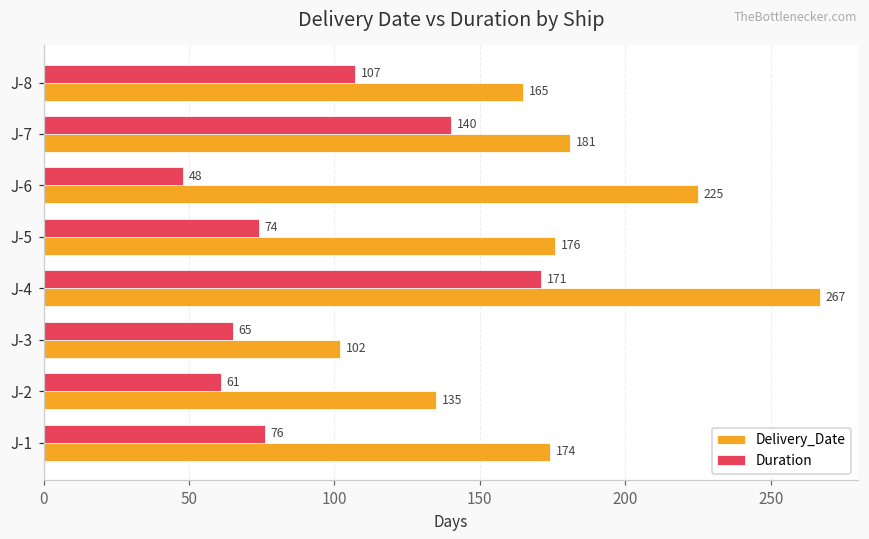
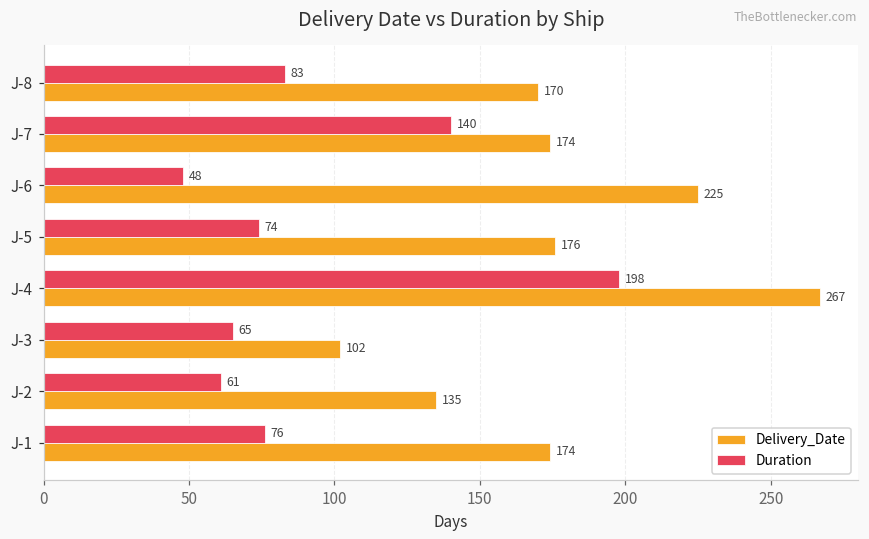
Duration, J-8: 107 -> 83
Delivery_Date, J-8: 165 -> 170
Delivery_Date, J-7: 181 -> 174
Duration, J-4: 171 -> 198
